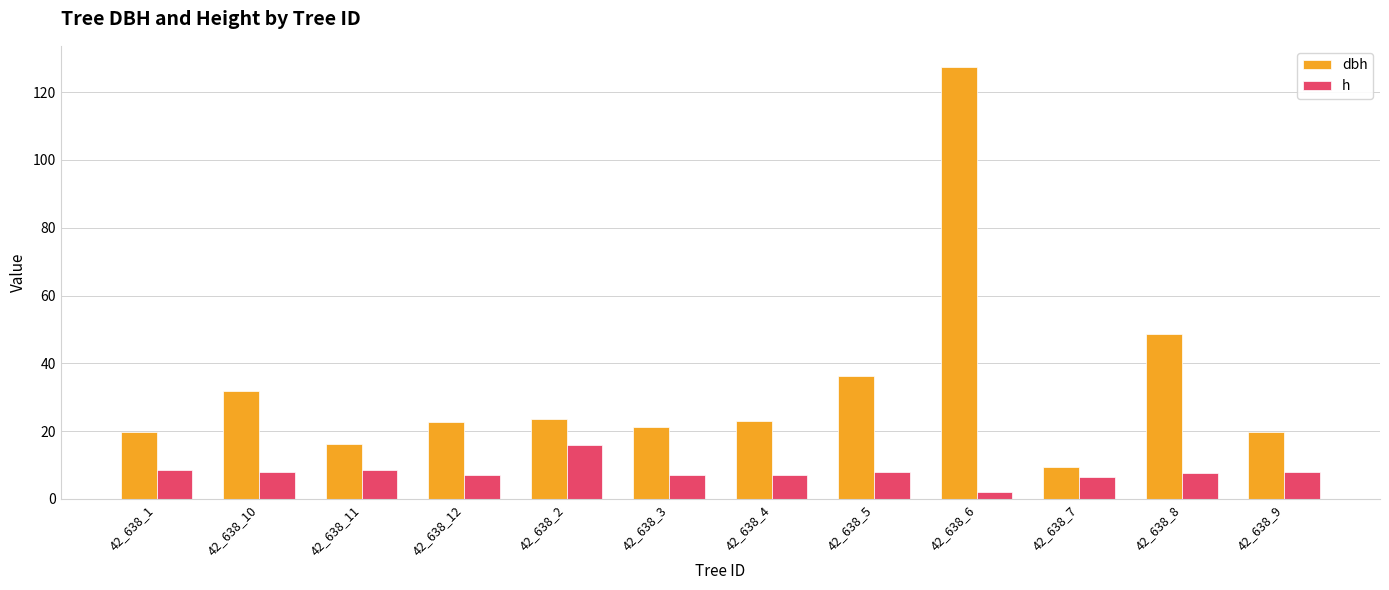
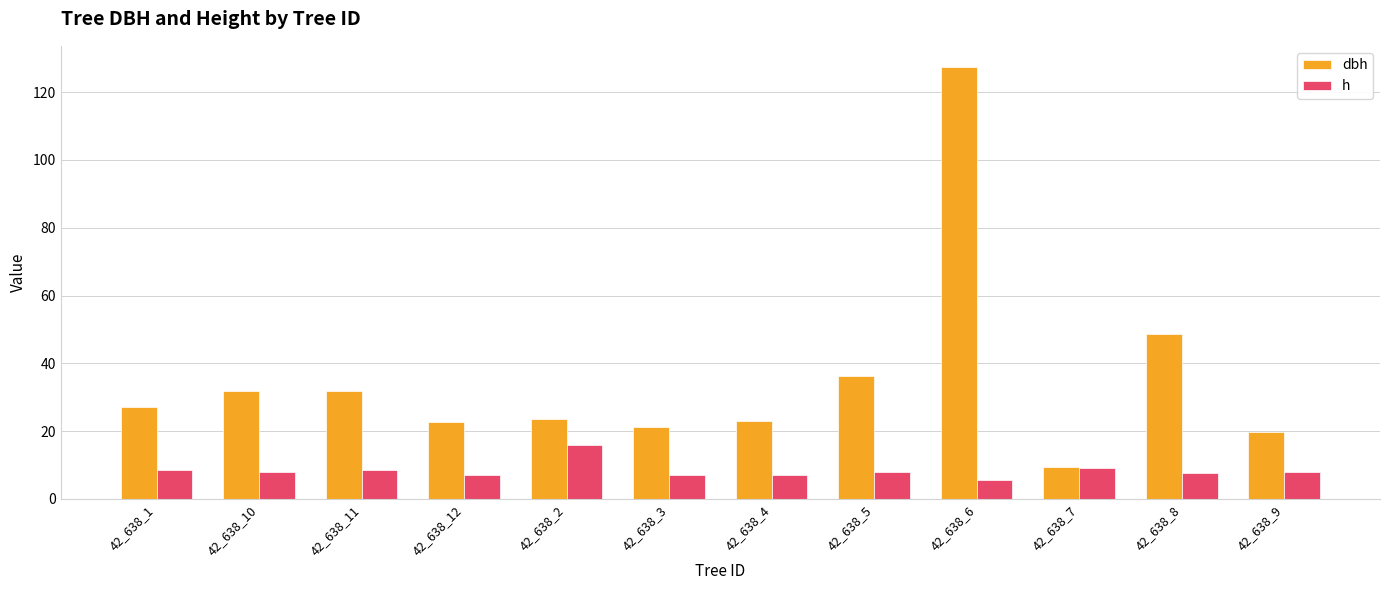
dbh, 42_638_1: 20 -> 27
dbh, 42_638_11: 16 -> 32
h, 42_638_6: 2 -> 6
h, 42_638_7: 7 -> 9
